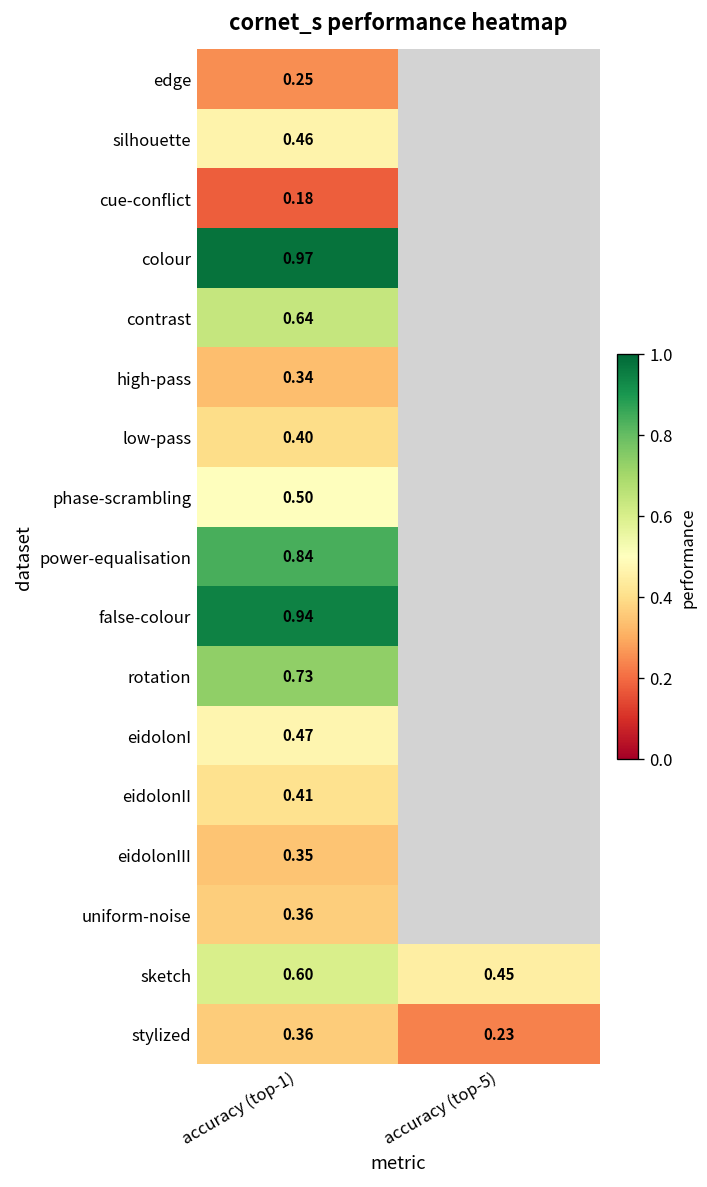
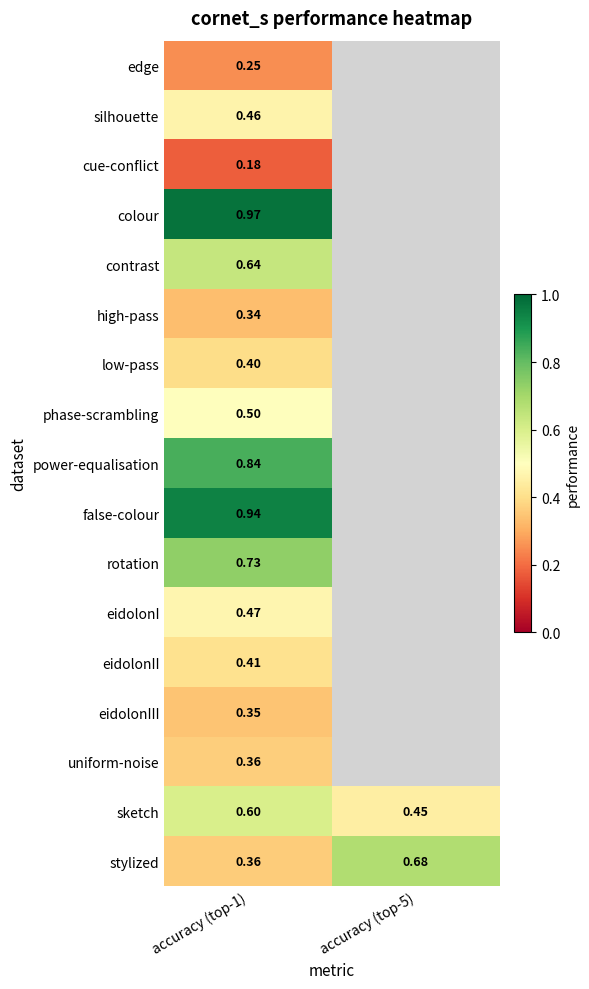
stylized, accuracy (top-5): 0.23 -> 0.68
